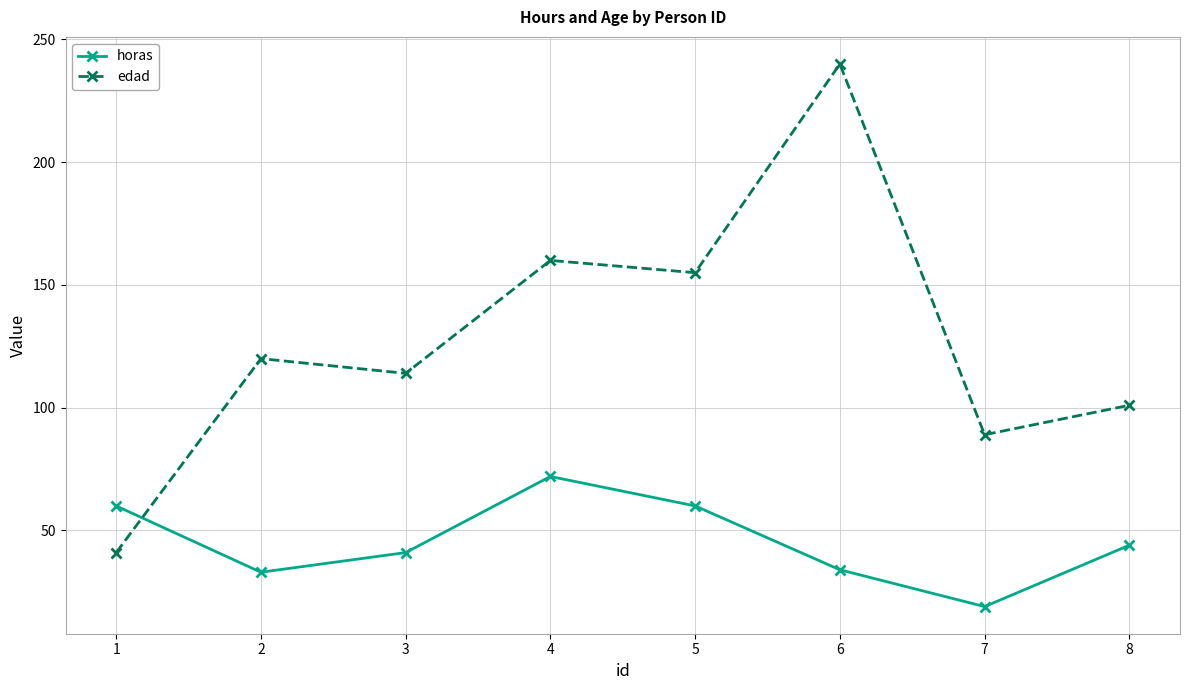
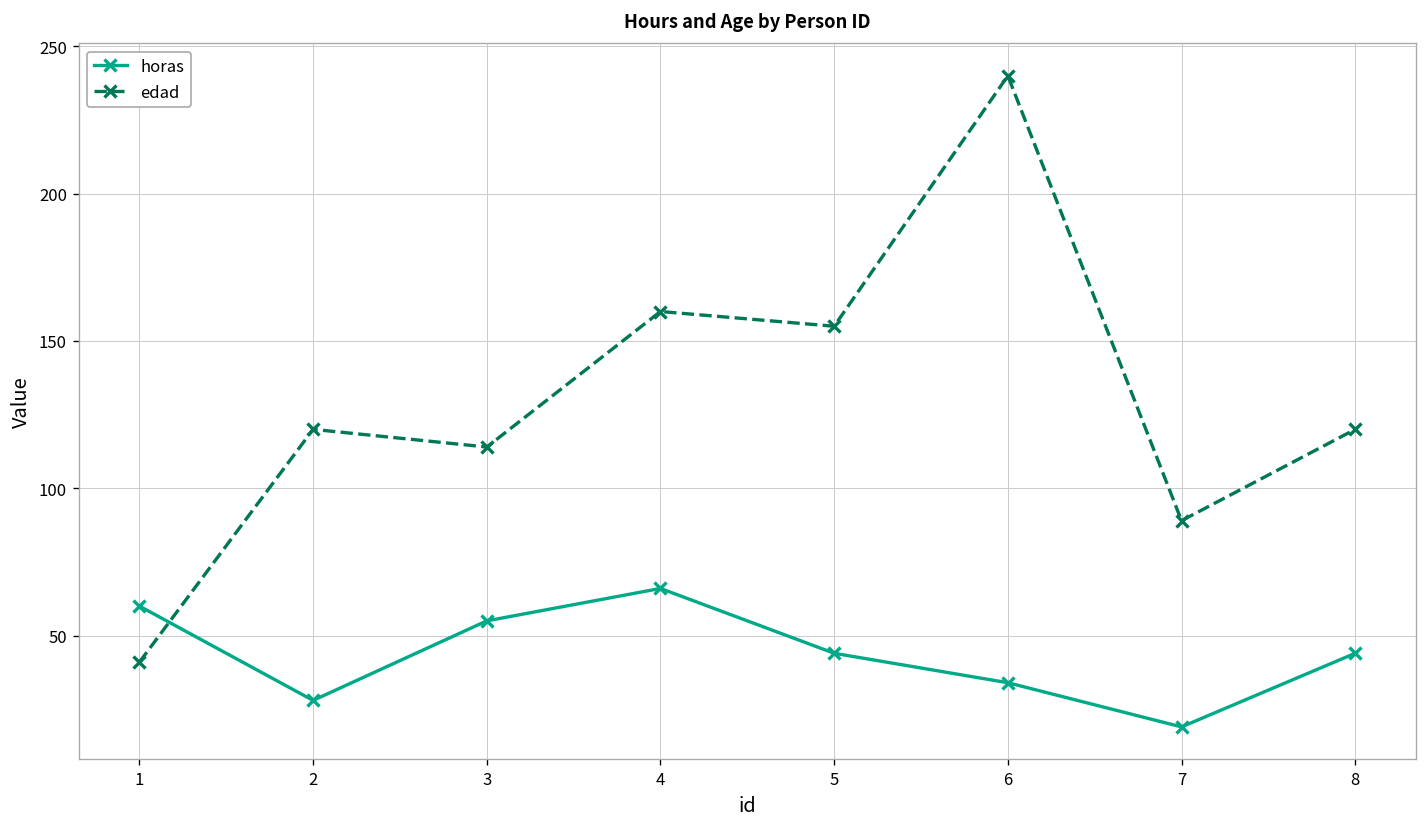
horas, 2: 33 -> 28
horas, 3: 41 -> 55
horas, 4: 72 -> 66
horas, 5: 60 -> 44
edad, 8: 101 -> 120
